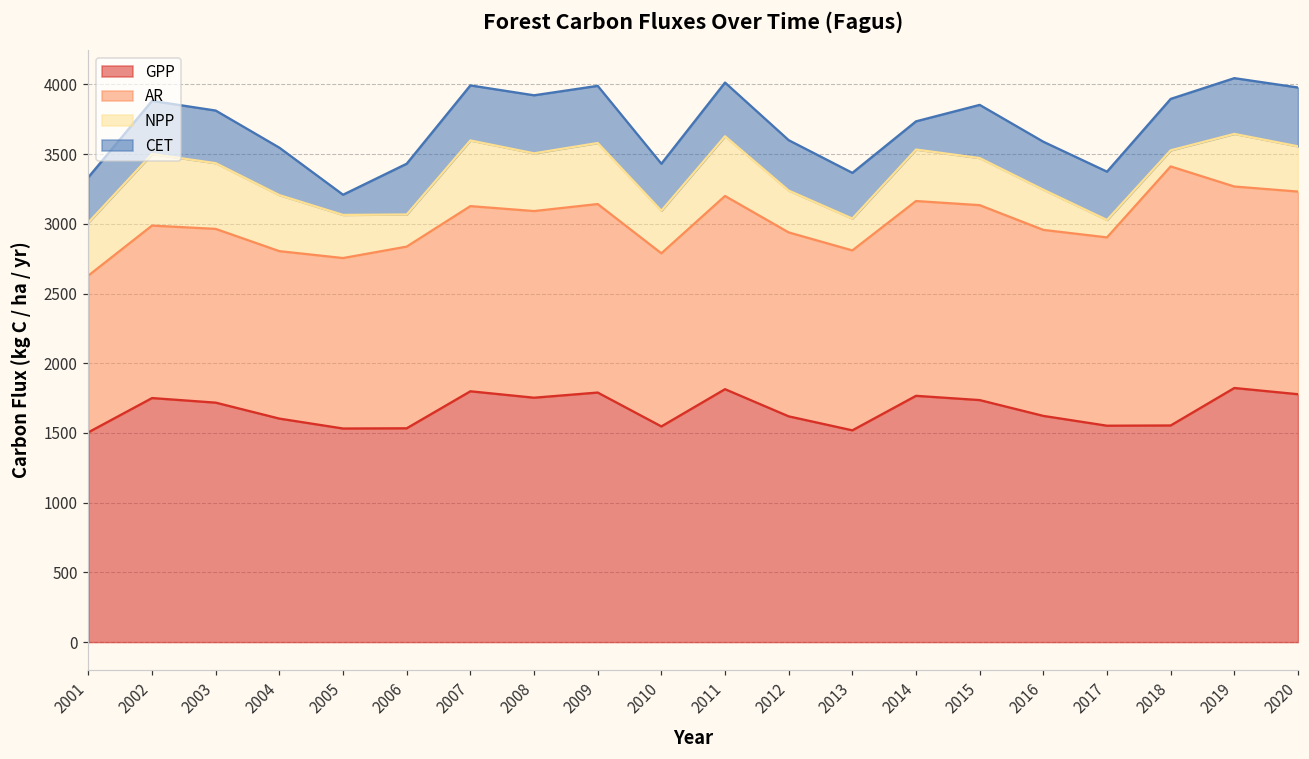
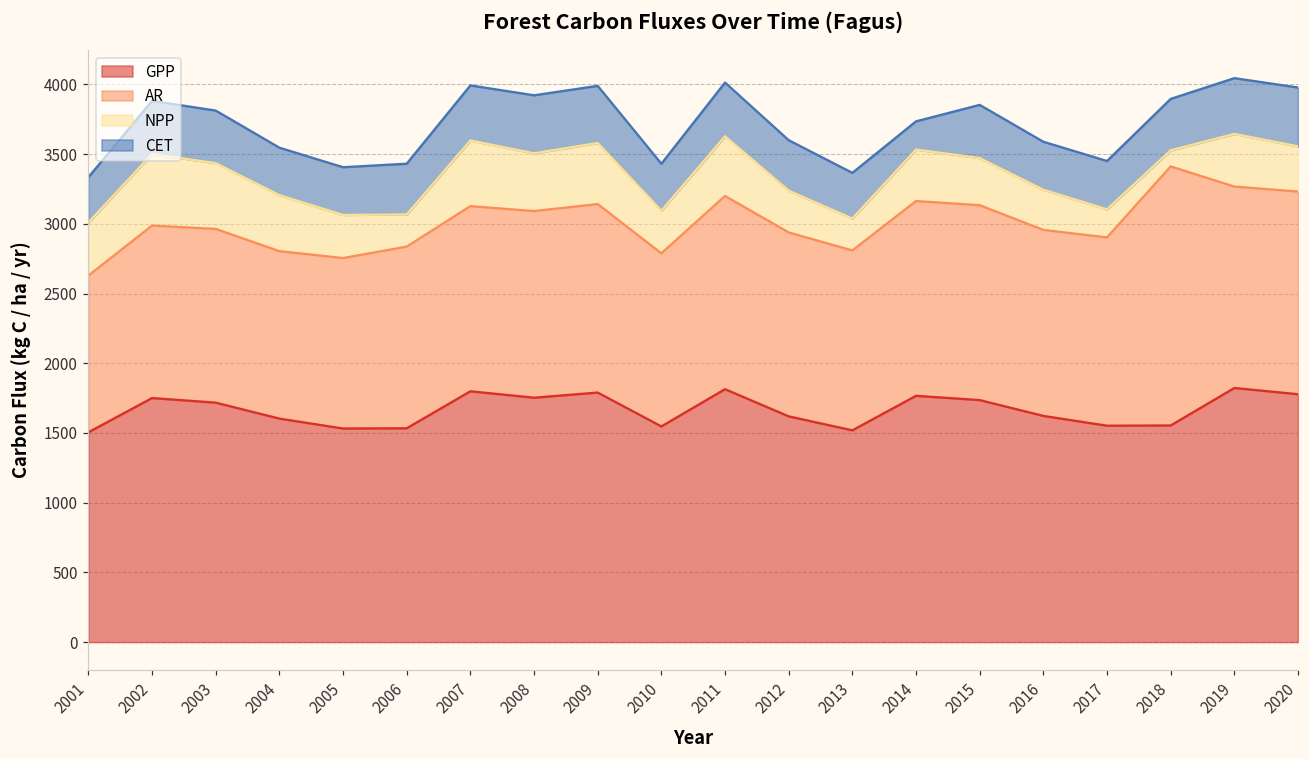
CET, 2005: 140 -> 340
NPP, 2017: 120 -> 200
